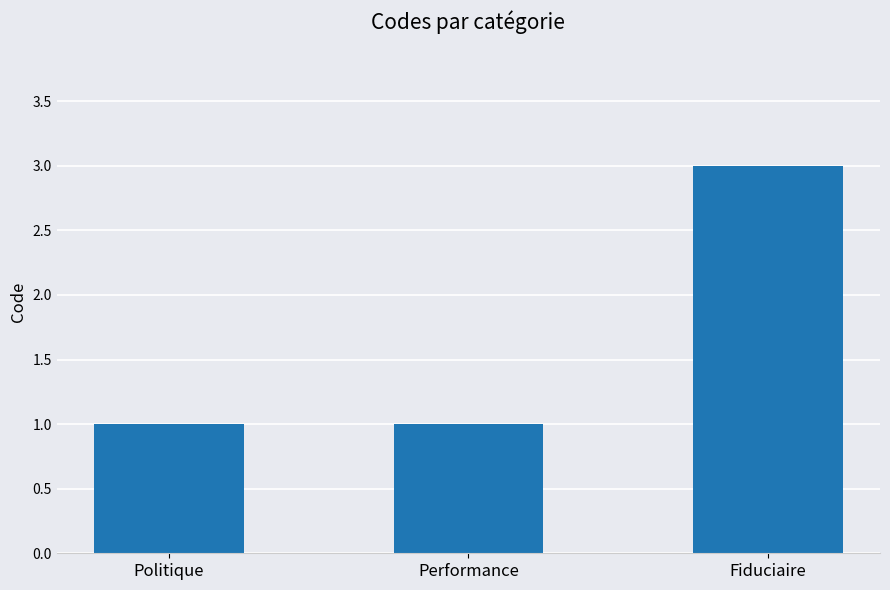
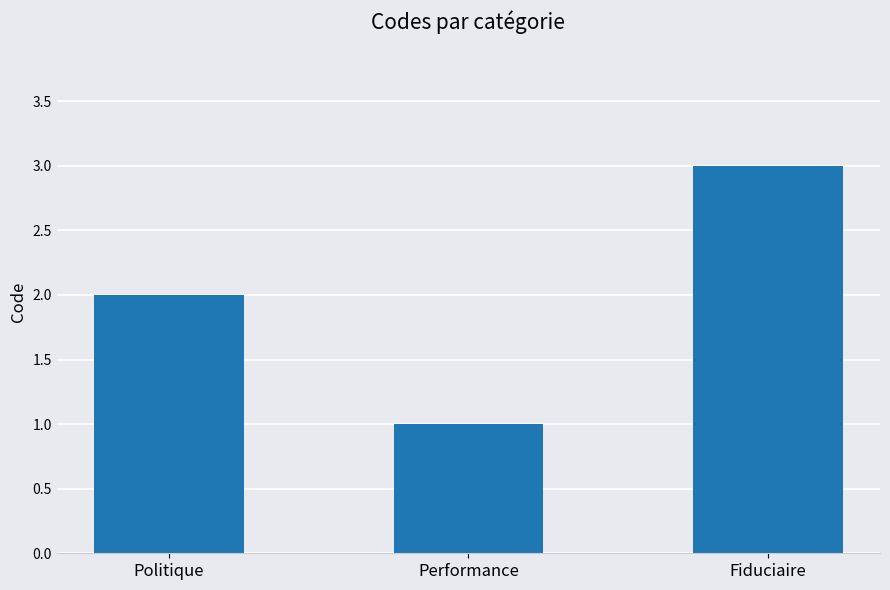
Politique: 1 -> 2
